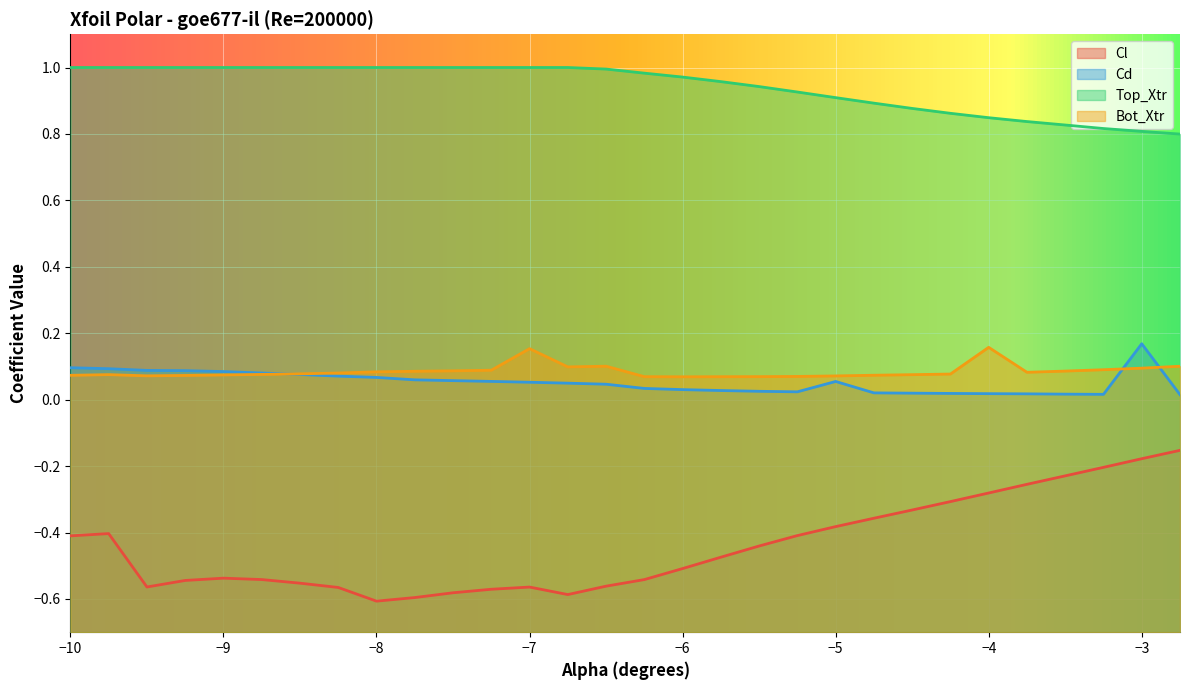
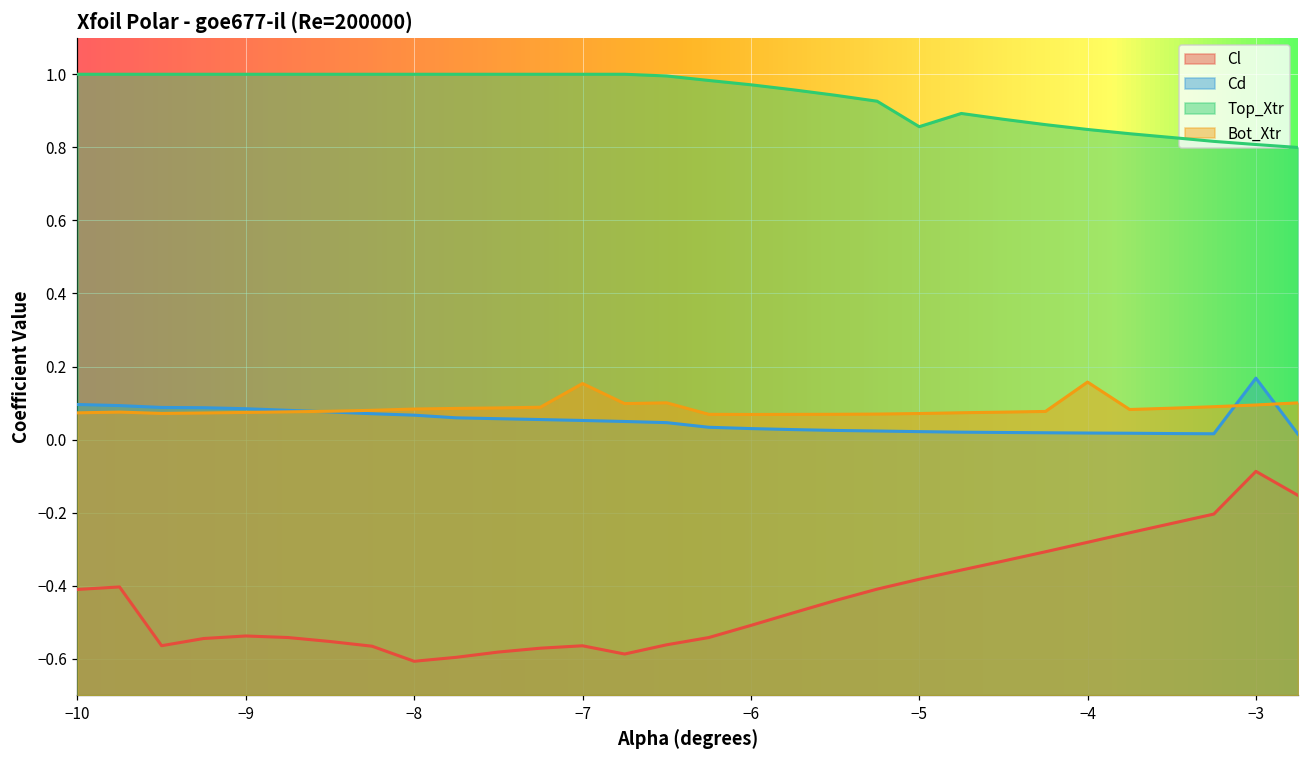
Cd, −5: 0.05 -> 0.02
Top_Xtr, −5: 0.91 -> 0.86
Cl, −3: -0.18 -> -0.09
